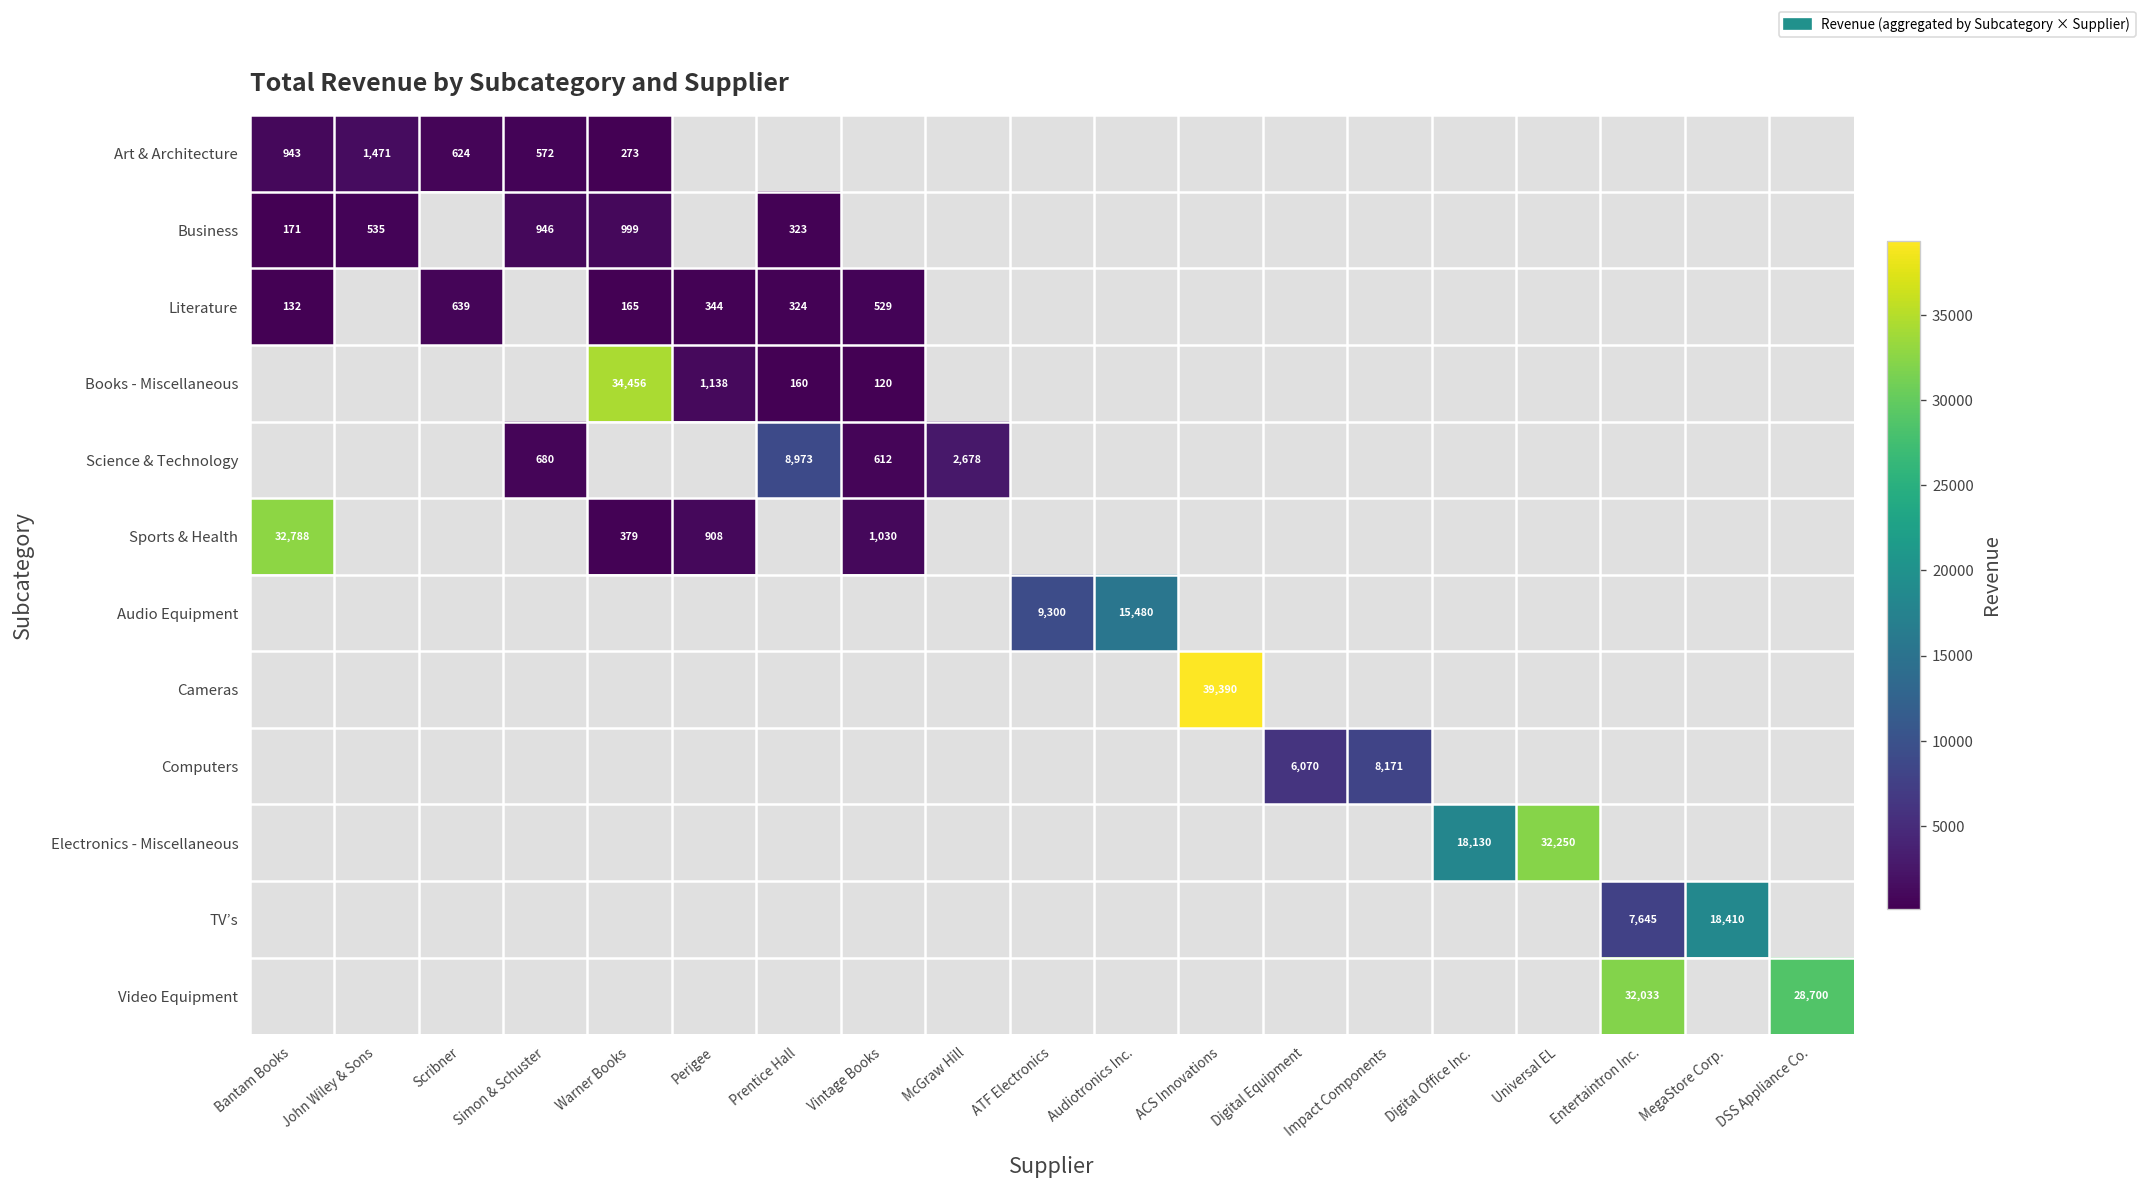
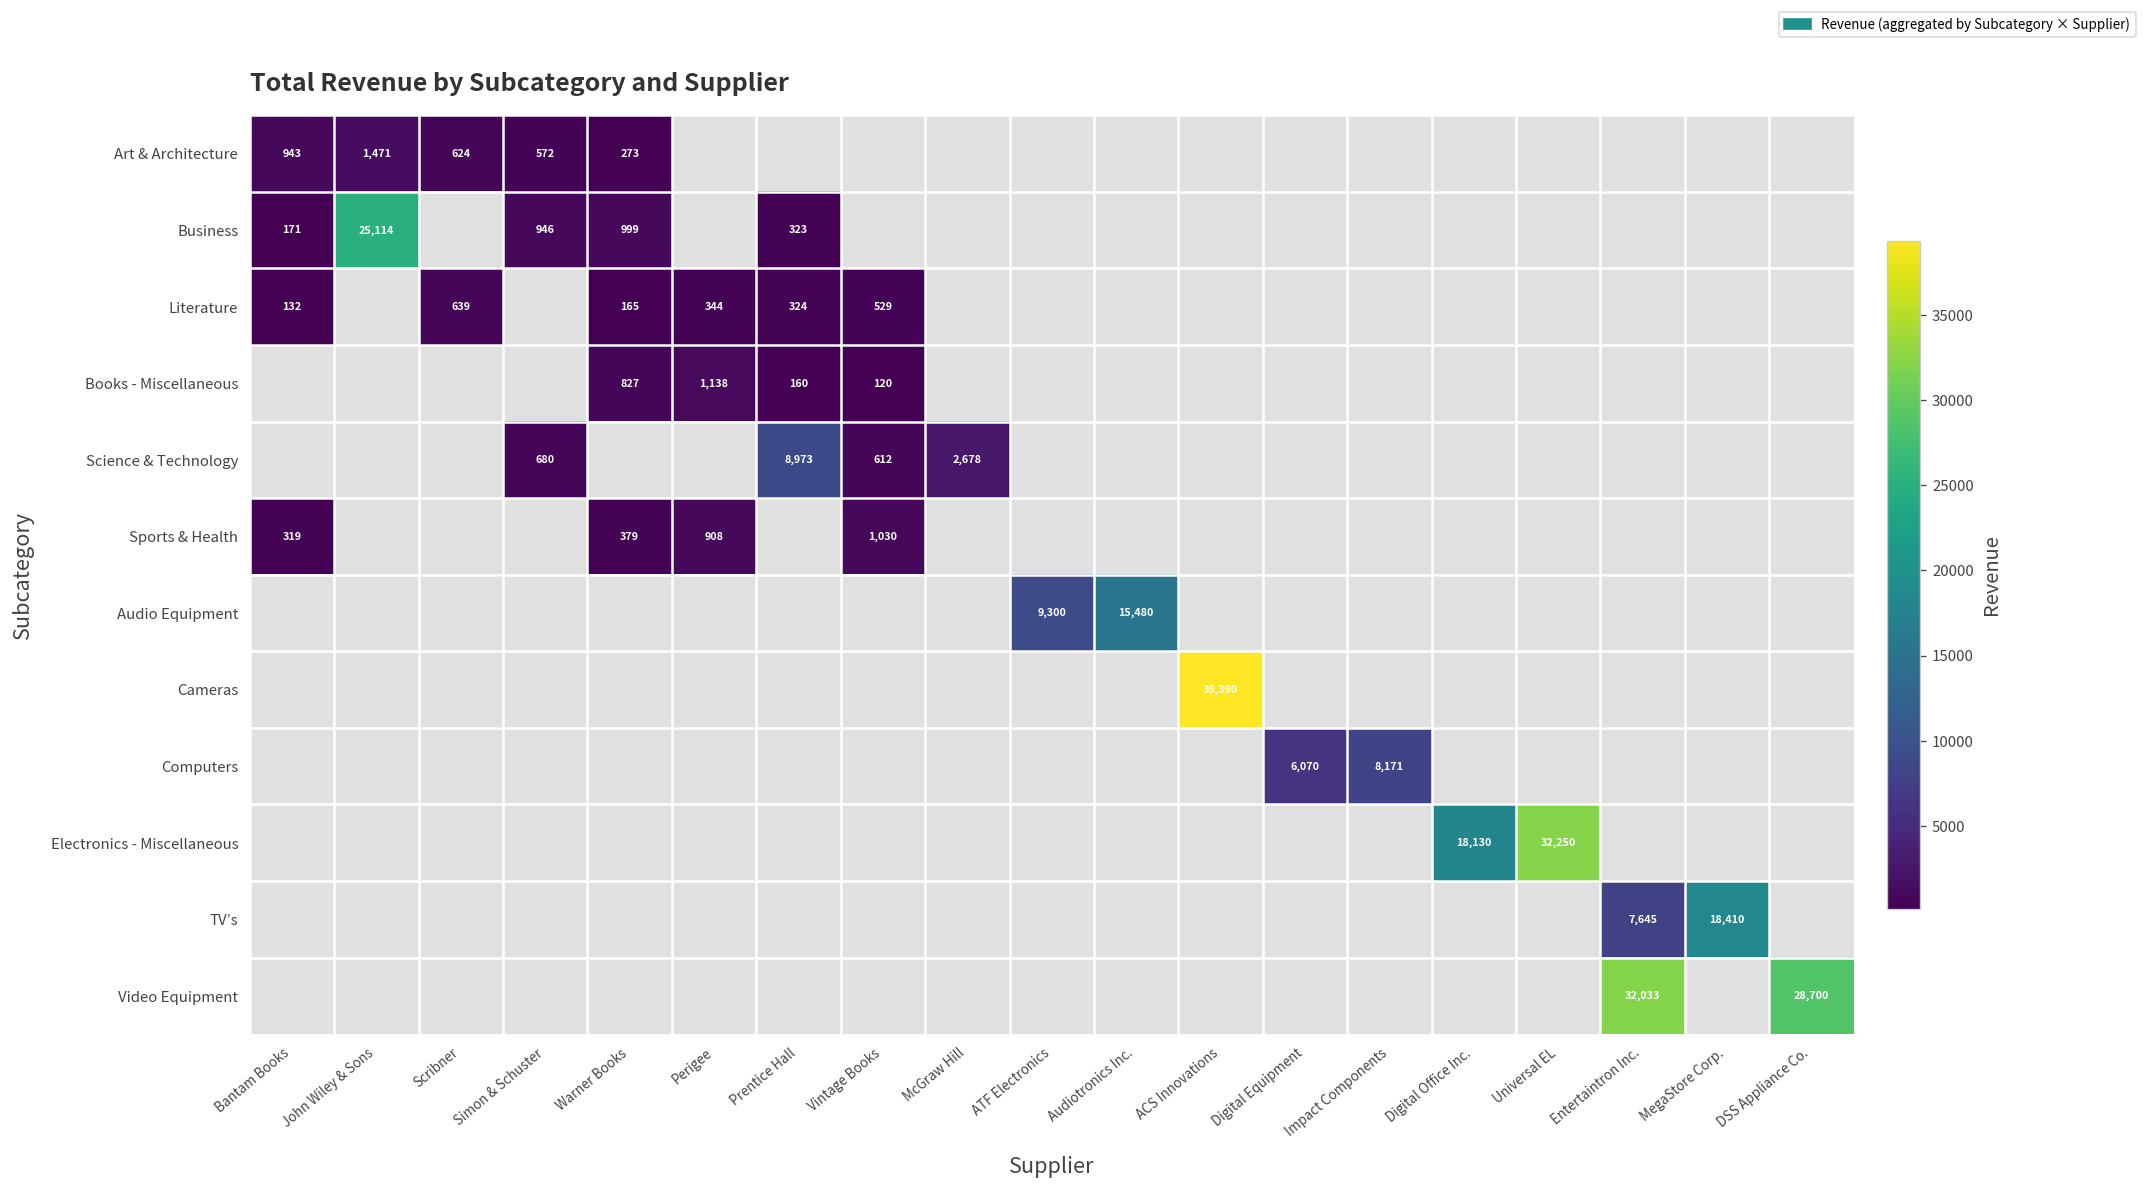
Business, John Wiley & Sons: 535 -> 25,114
Books - Miscellaneous, Warner Books: 34,456 -> 827
Sports & Health, Bantam Books: 32,788 -> 319
